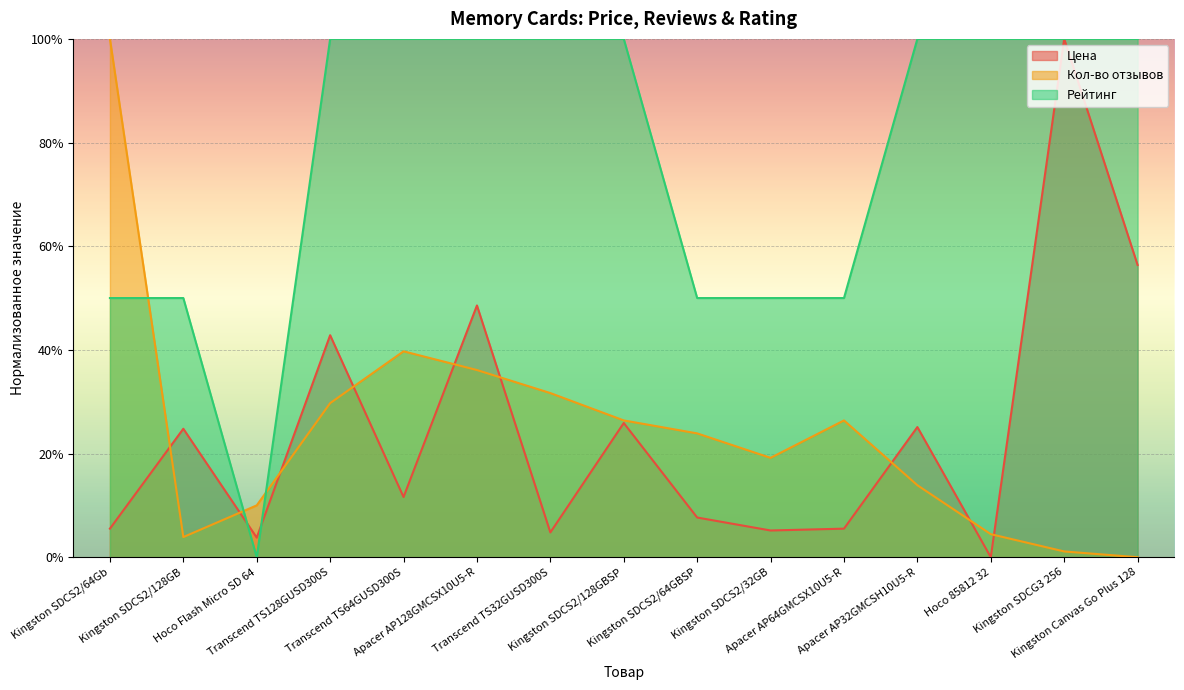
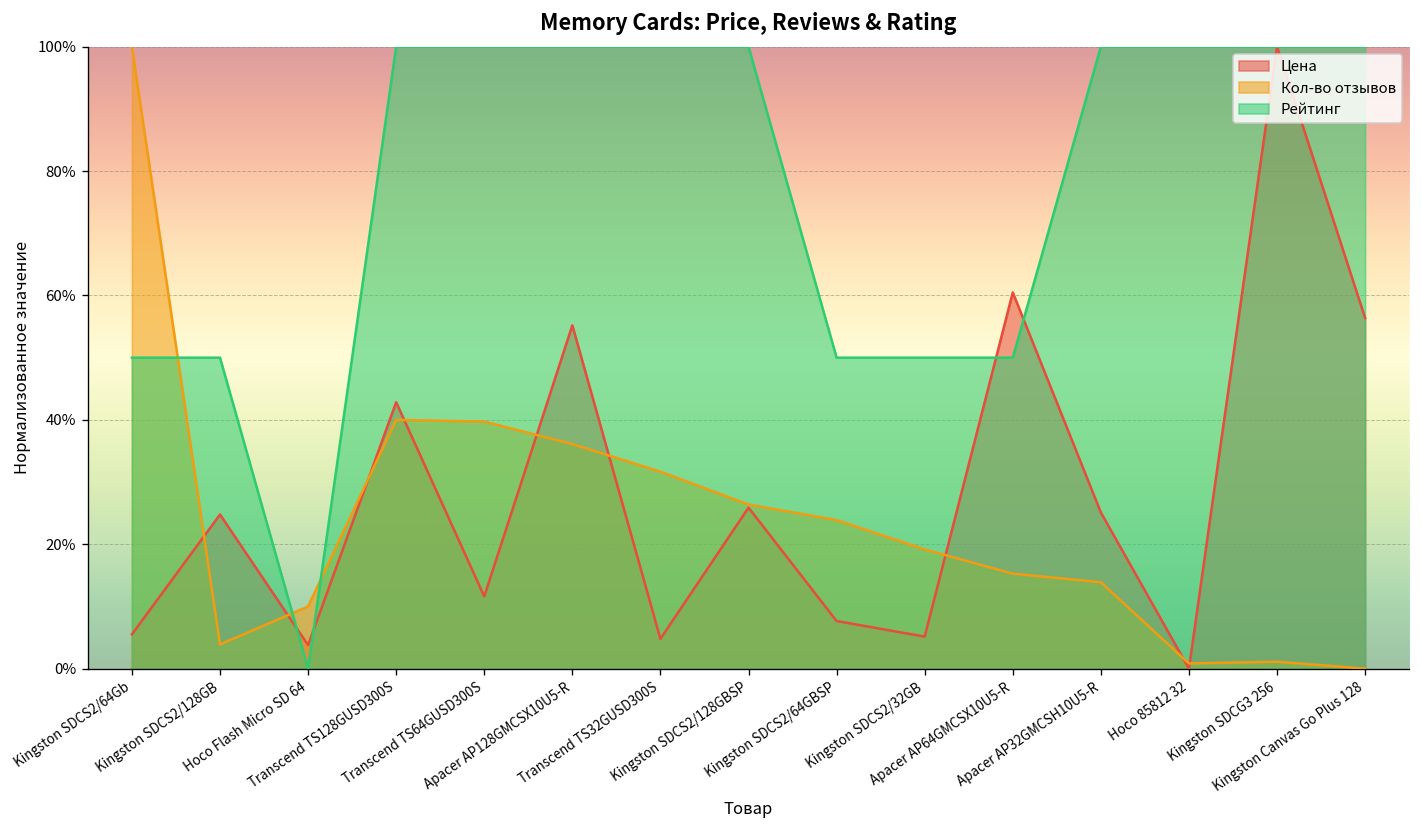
Кол-во отзывов, Transcend TS128GUSD300S: 30% -> 40%
Цена, Apacer AP128GMCSX10U5-R: 49% -> 55%
Цена, Apacer AP64GMCSX10U5-R: 6% -> 60%
Кол-во отзывов, Apacer AP64GMCSX10U5-R: 26% -> 15%
Кол-во отзывов, Hoco 85812 32: 4% -> 1%
